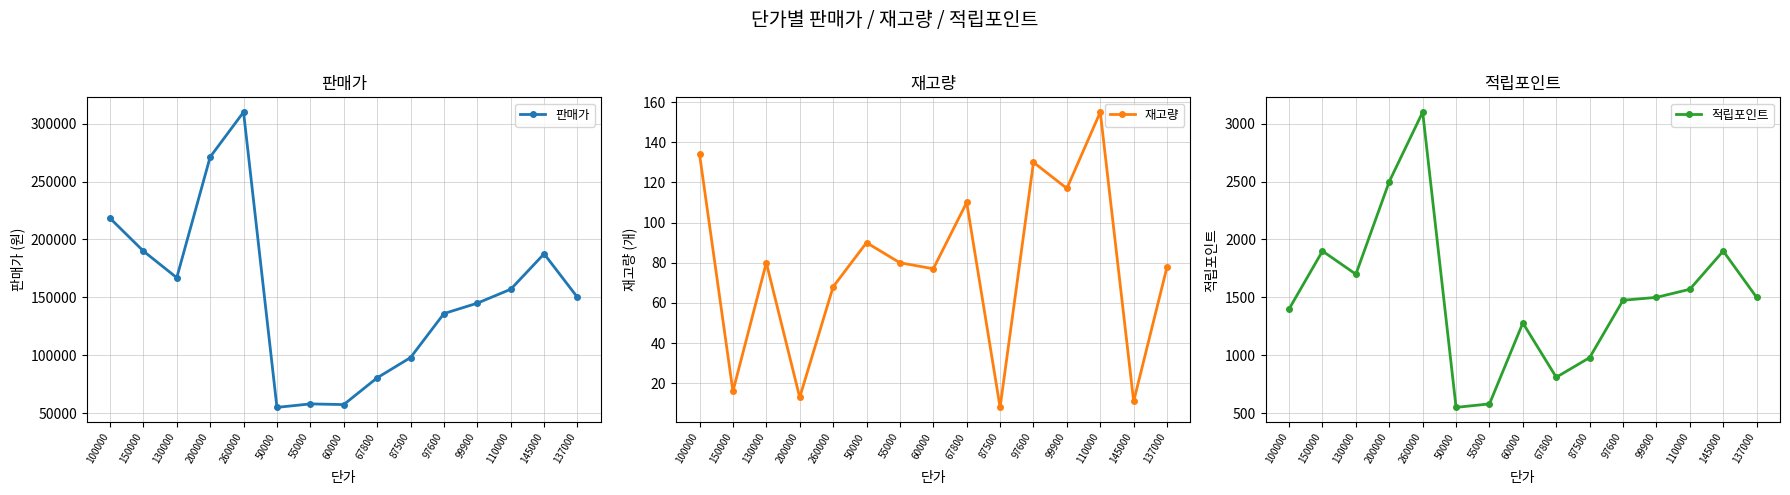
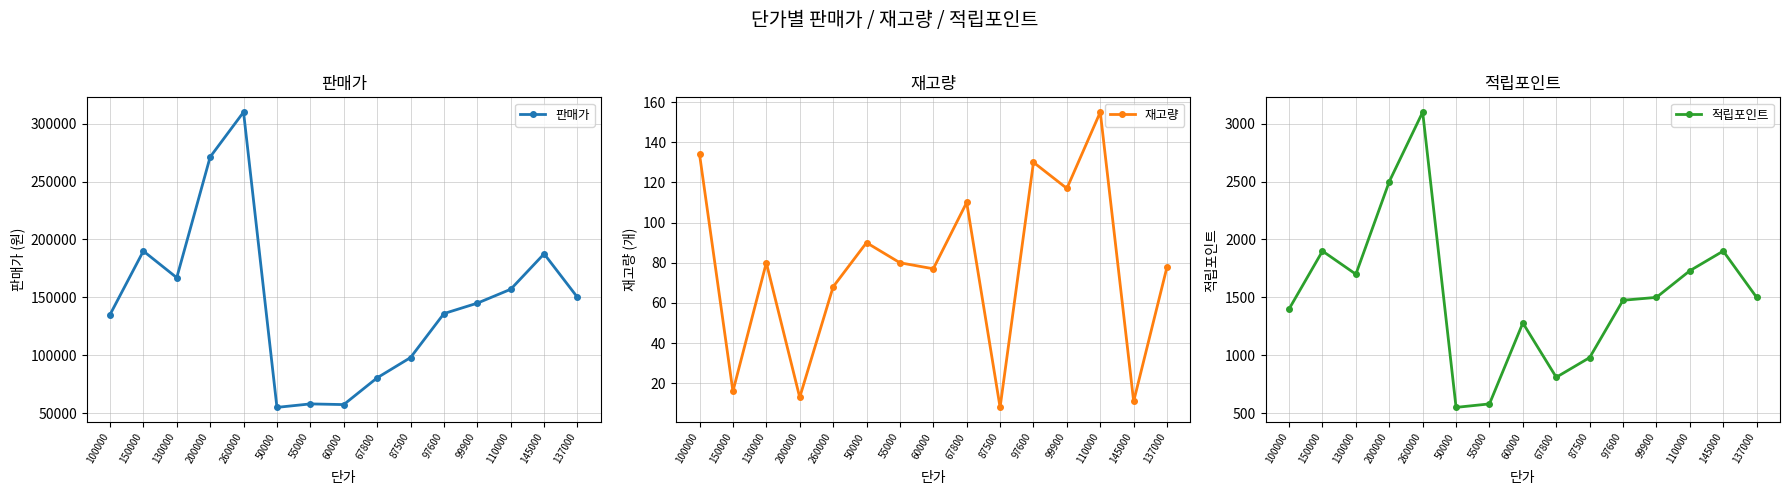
판매가, 100000: 218000 -> 135000
적립포인트, 110000: 1570 -> 1730
